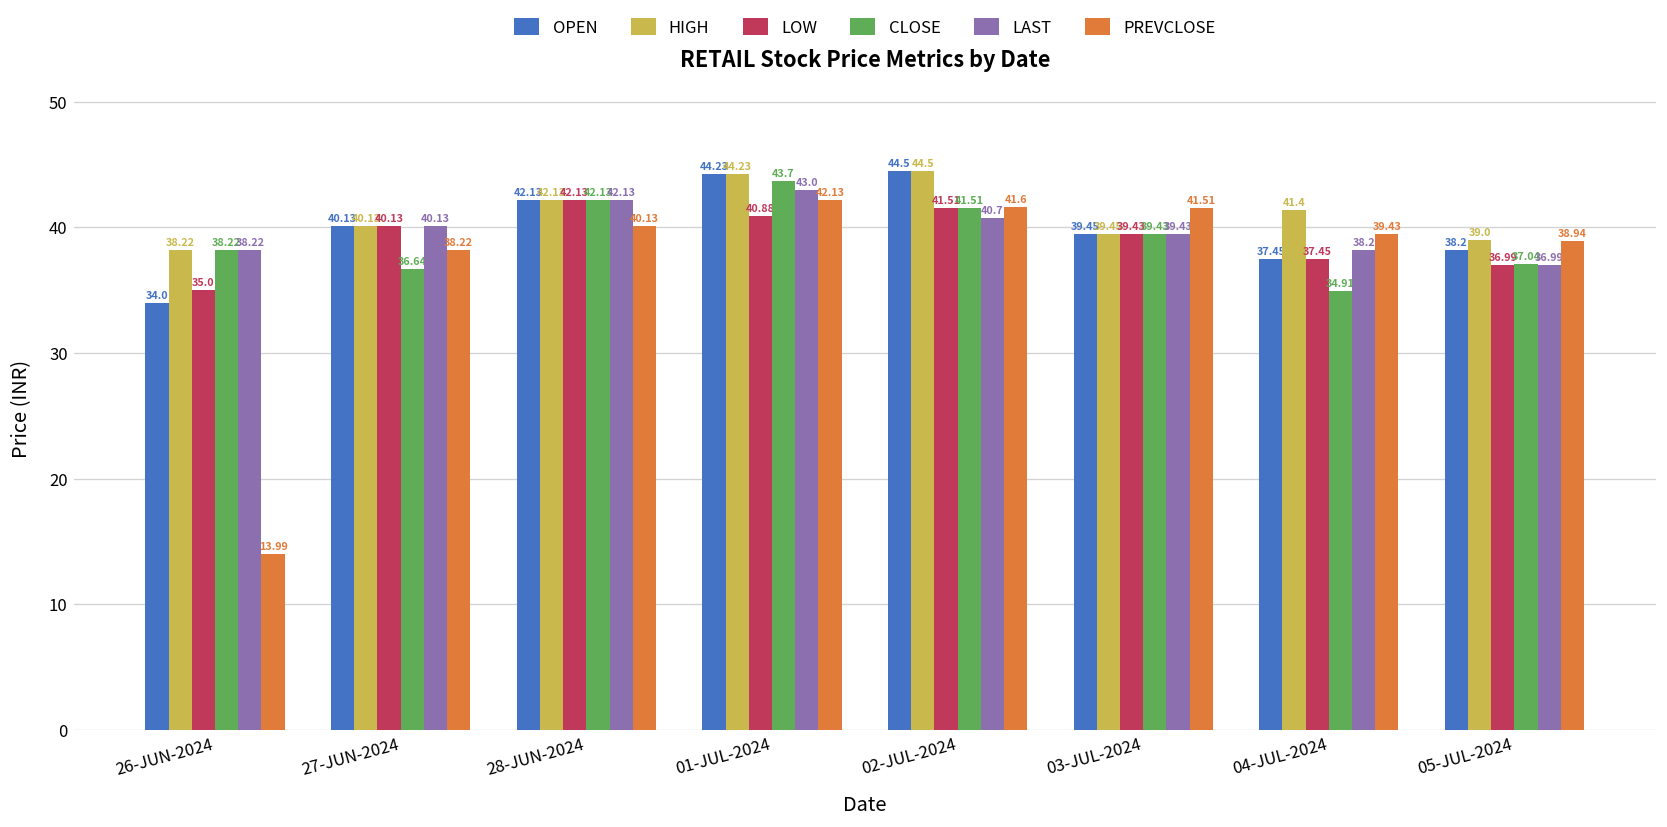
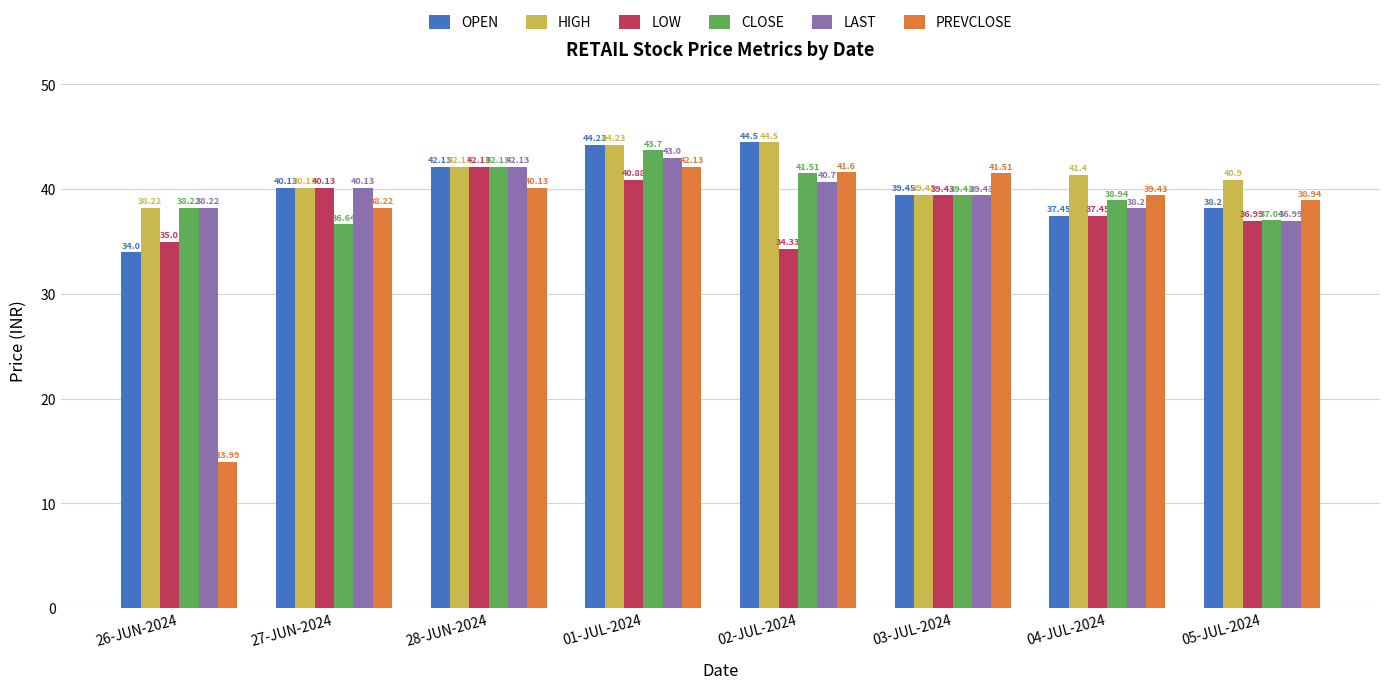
LOW, 02-JUL-2024: 41.51 -> 34.33
CLOSE, 04-JUL-2024: 34.91 -> 38.94
HIGH, 05-JUL-2024: 39.0 -> 40.9
